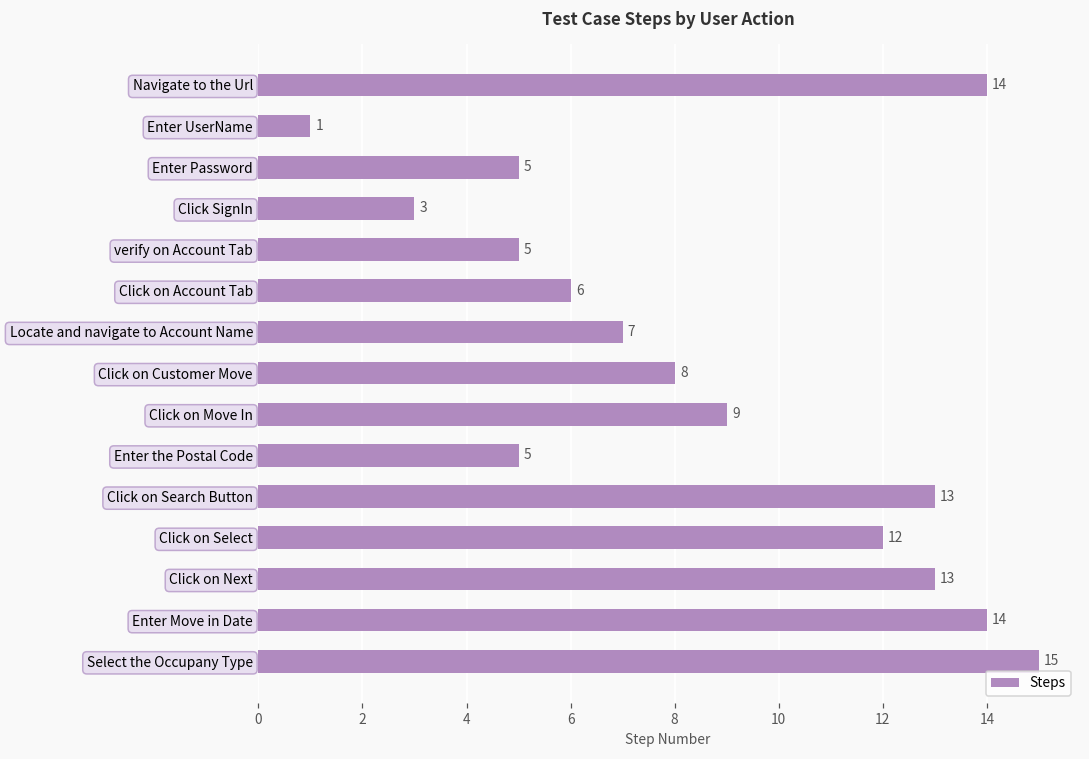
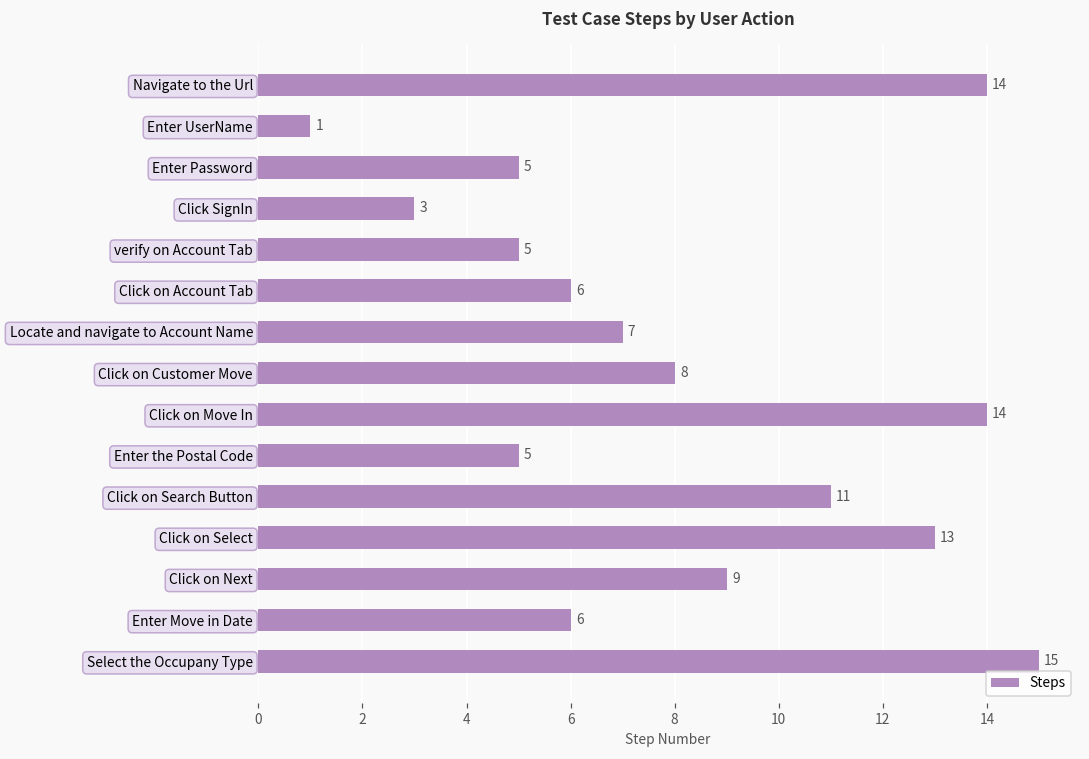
Click on Move In: 9 -> 14
Click on Search Button: 13 -> 11
Click on Select: 12 -> 13
Click on Next: 13 -> 9
Enter Move in Date: 14 -> 6
